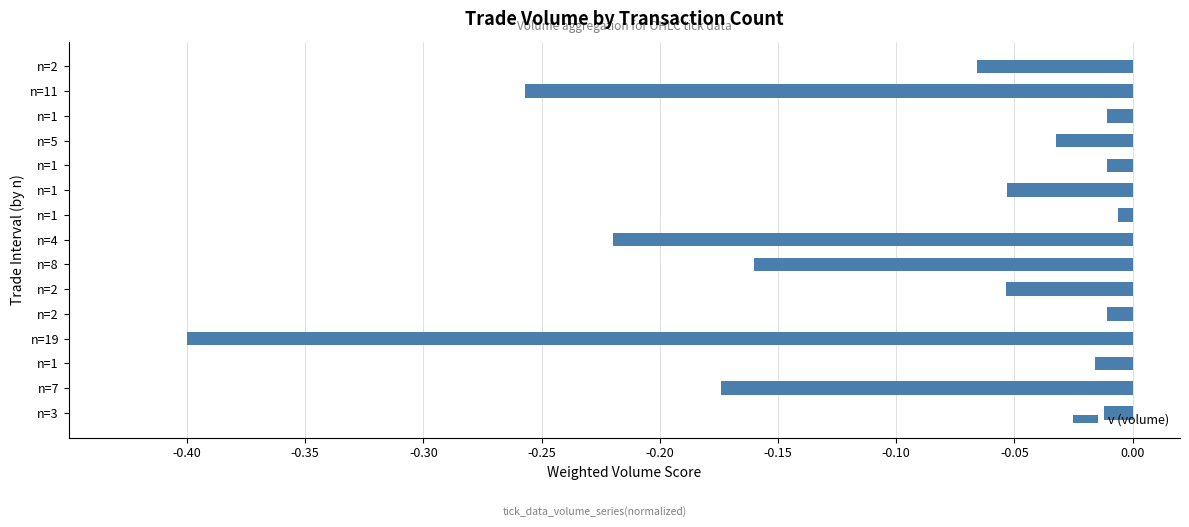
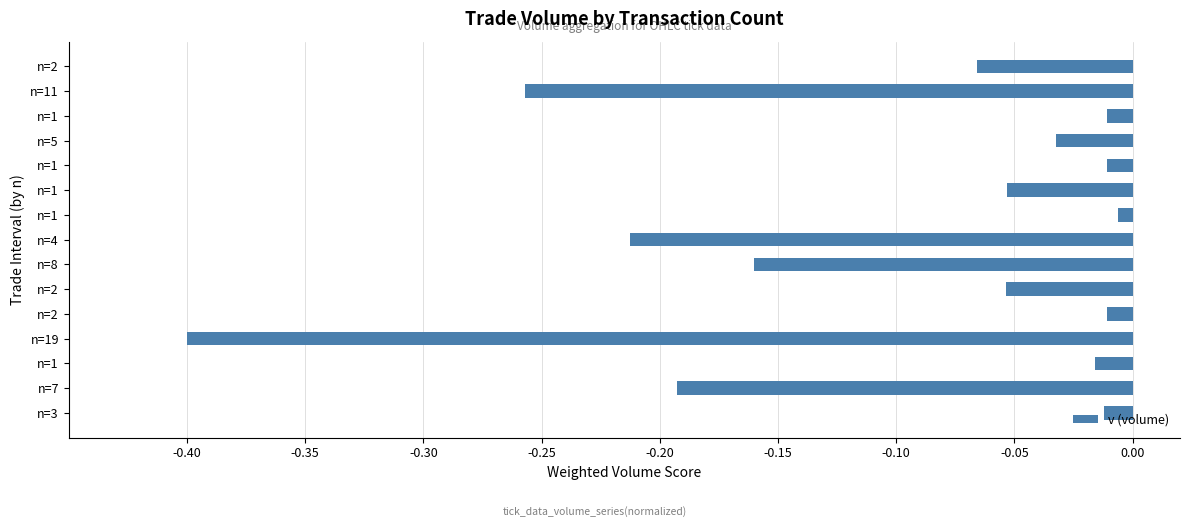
n=4: -0.220 -> -0.212
n=7: -0.174 -> -0.193
